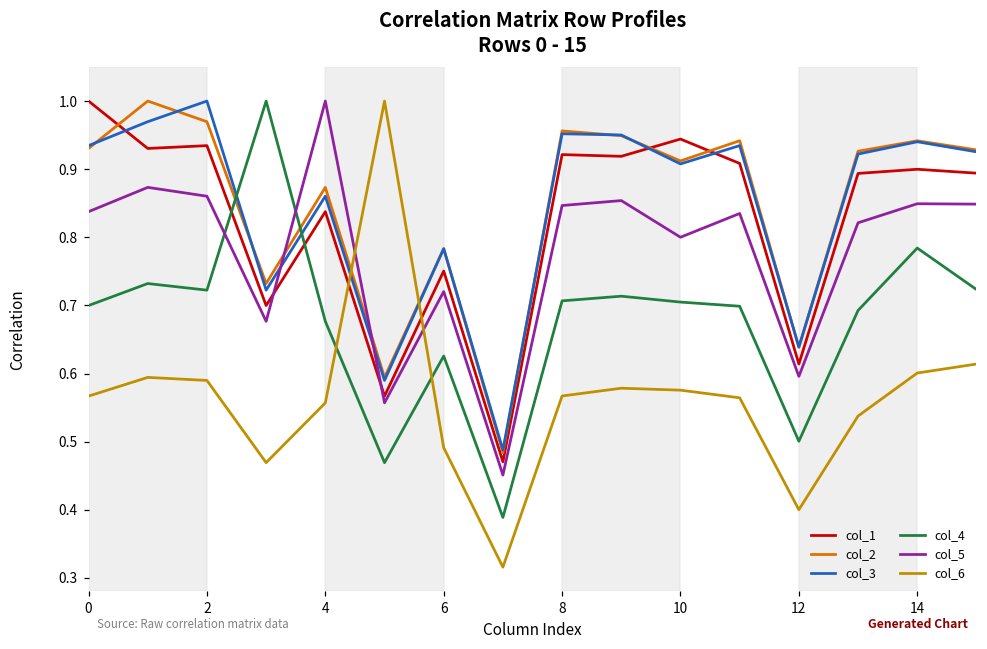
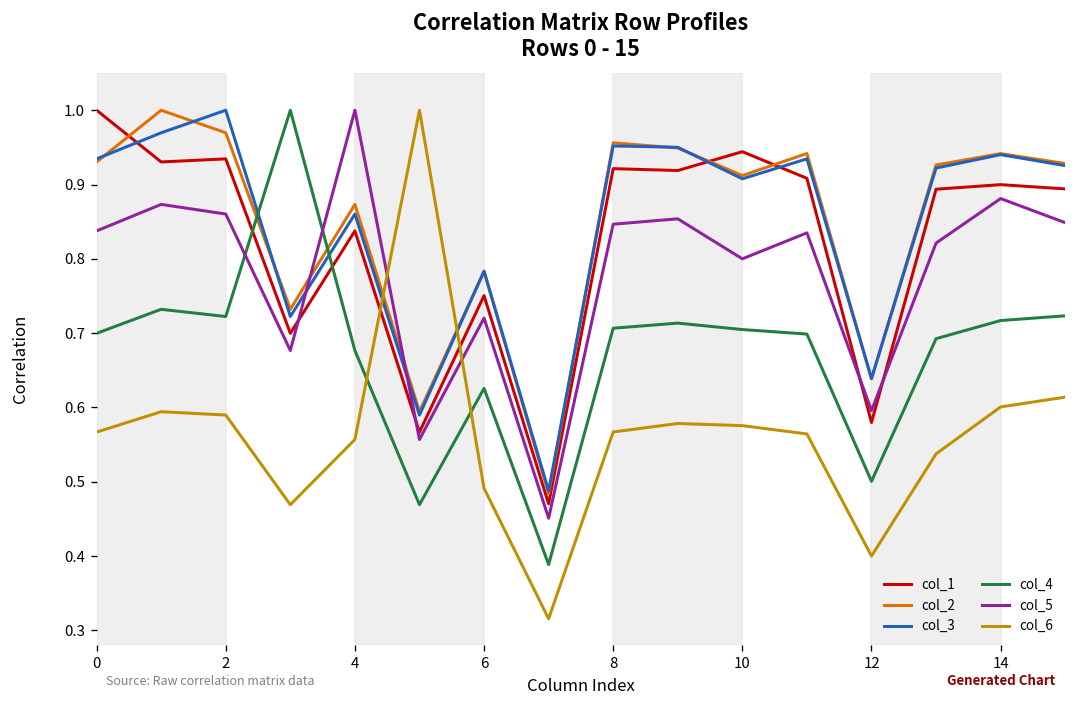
col_1, 12: 0.61 -> 0.58
col_4, 14: 0.78 -> 0.72
col_5, 14: 0.85 -> 0.88
